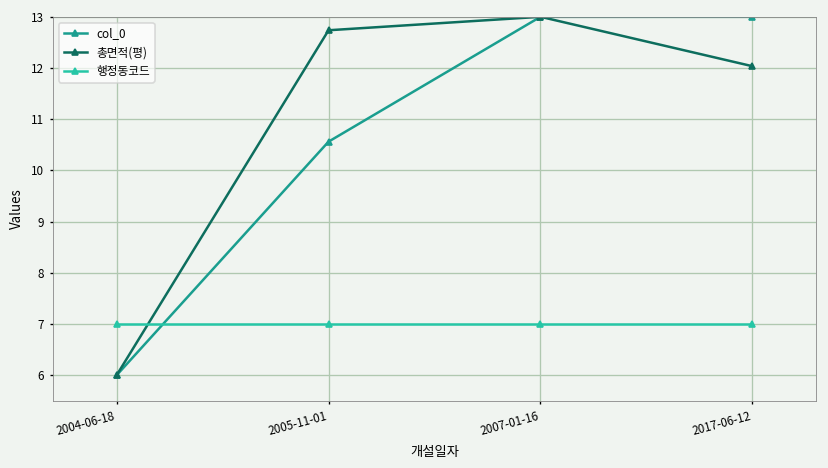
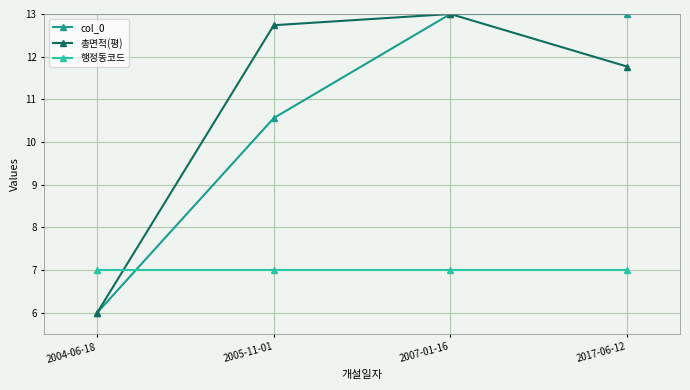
총면적(평), 2017-06-12: 12.0 -> 11.8
